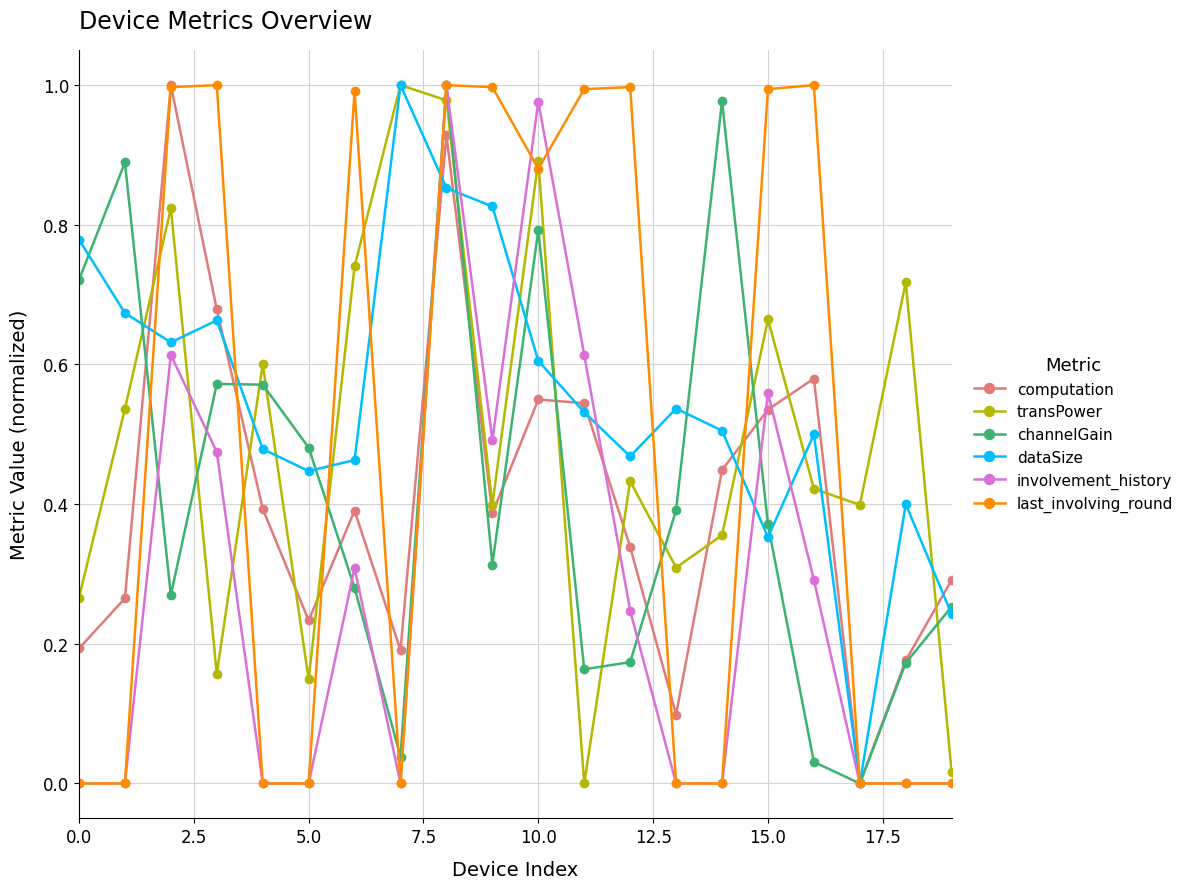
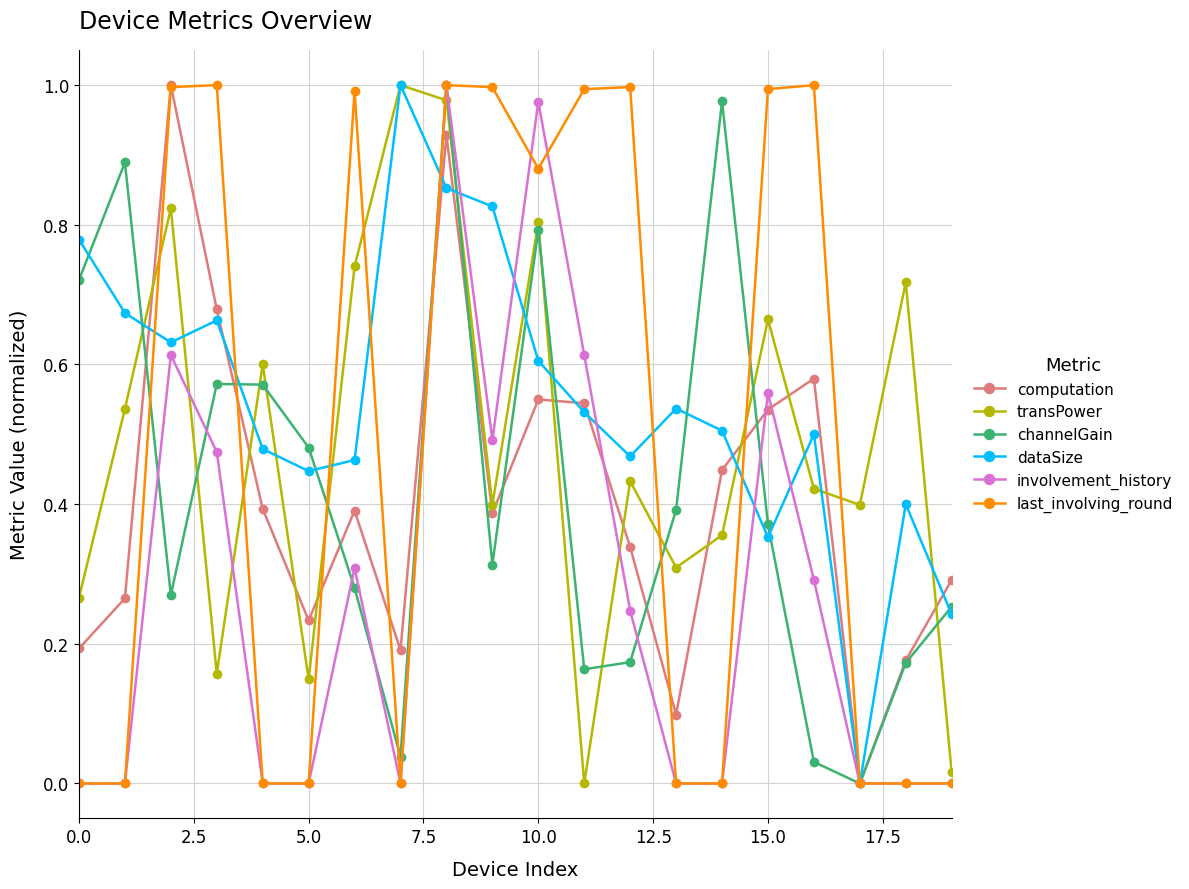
transPower, 10.0: 0.89 -> 0.80
